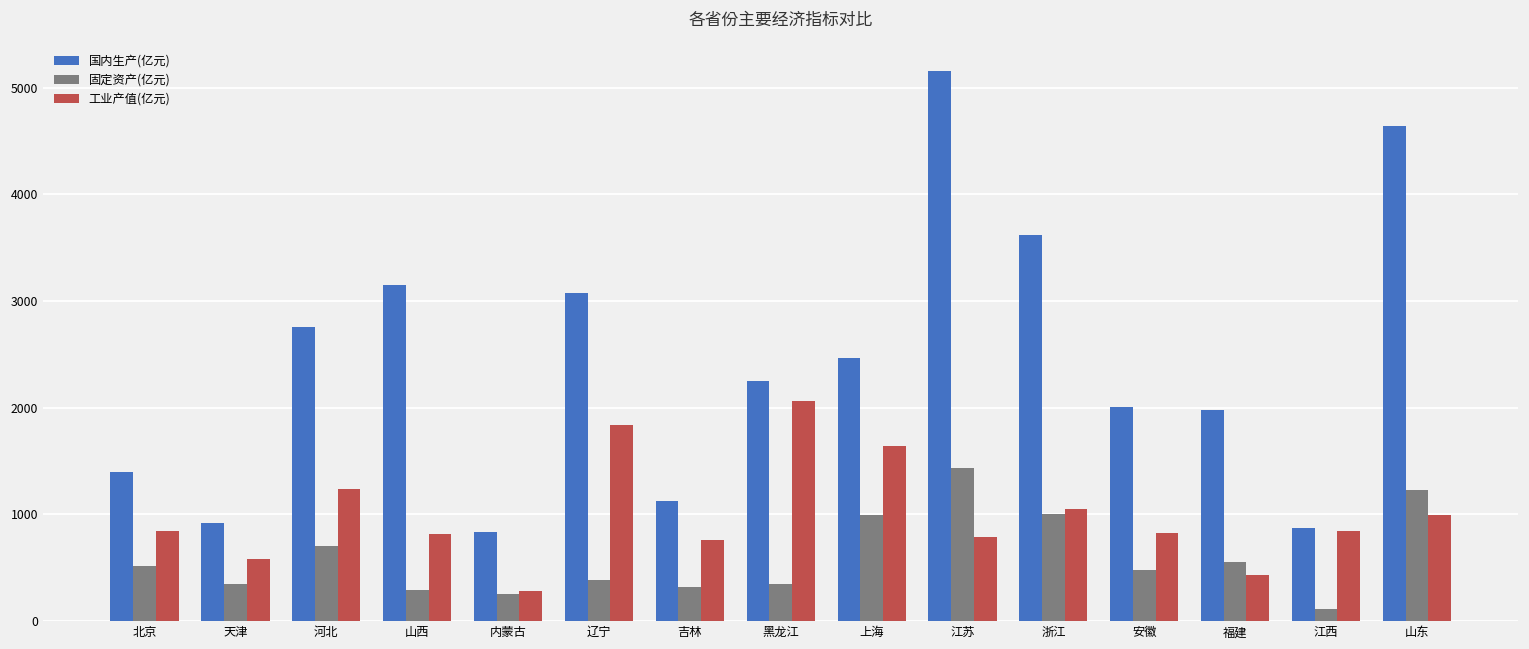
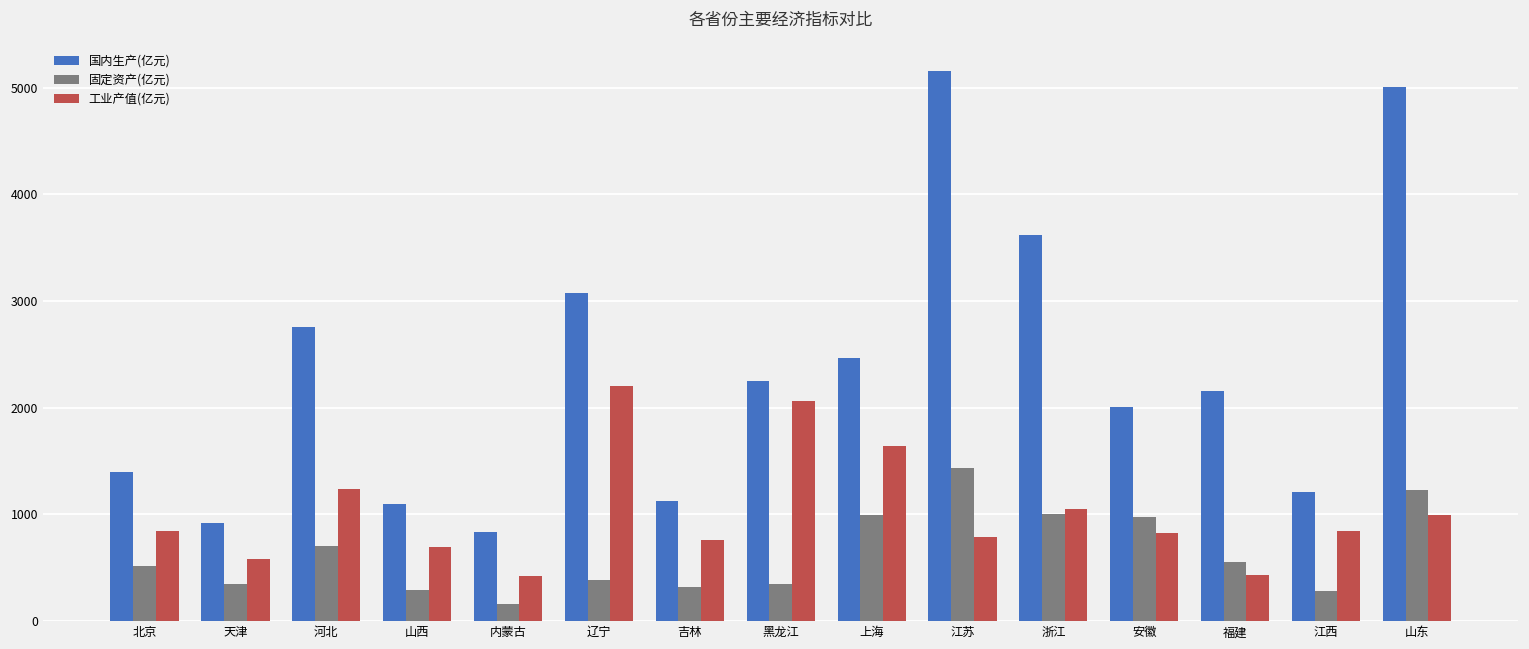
国内生产(亿元), 山西: 3100 -> 1100
工业产值(亿元), 山西: 800 -> 700
固定资产(亿元), 内蒙古: 300 -> 200
工业产值(亿元), 内蒙古: 300 -> 400
工业产值(亿元), 辽宁: 1800 -> 2200
固定资产(亿元), 安徽: 500 -> 1000
国内生产(亿元), 福建: 2000 -> 2200
国内生产(亿元), 江西: 900 -> 1200
固定资产(亿元), 江西: 100 -> 300
国内生产(亿元), 山东: 4600 -> 5000
